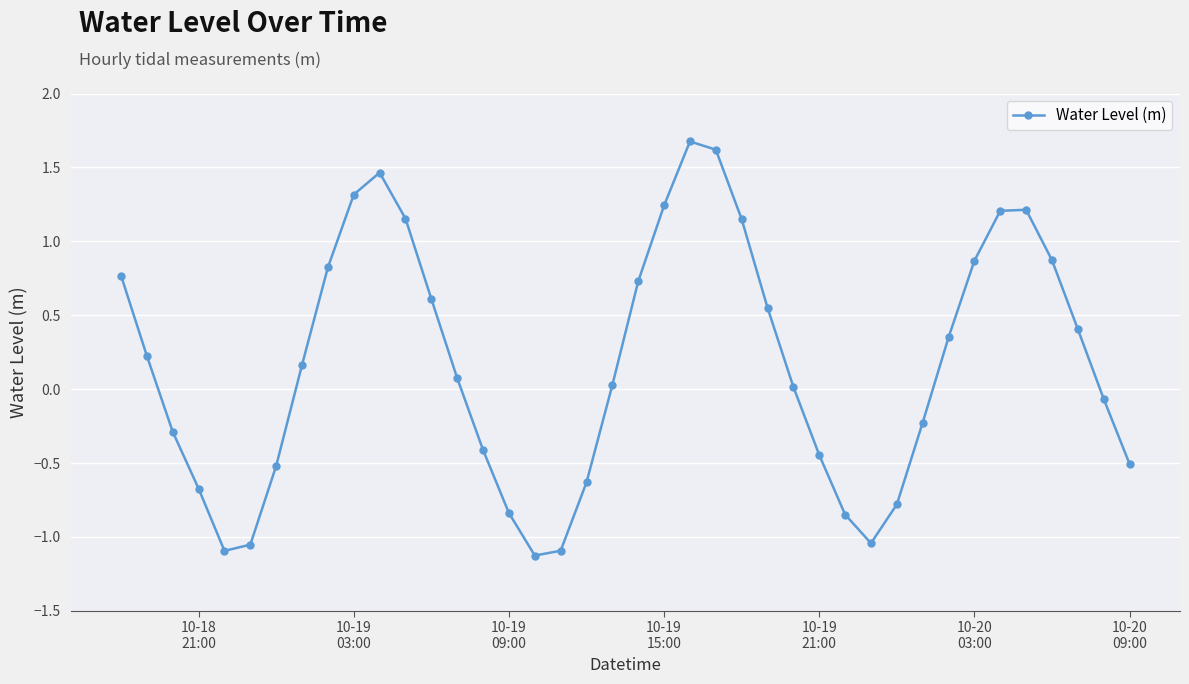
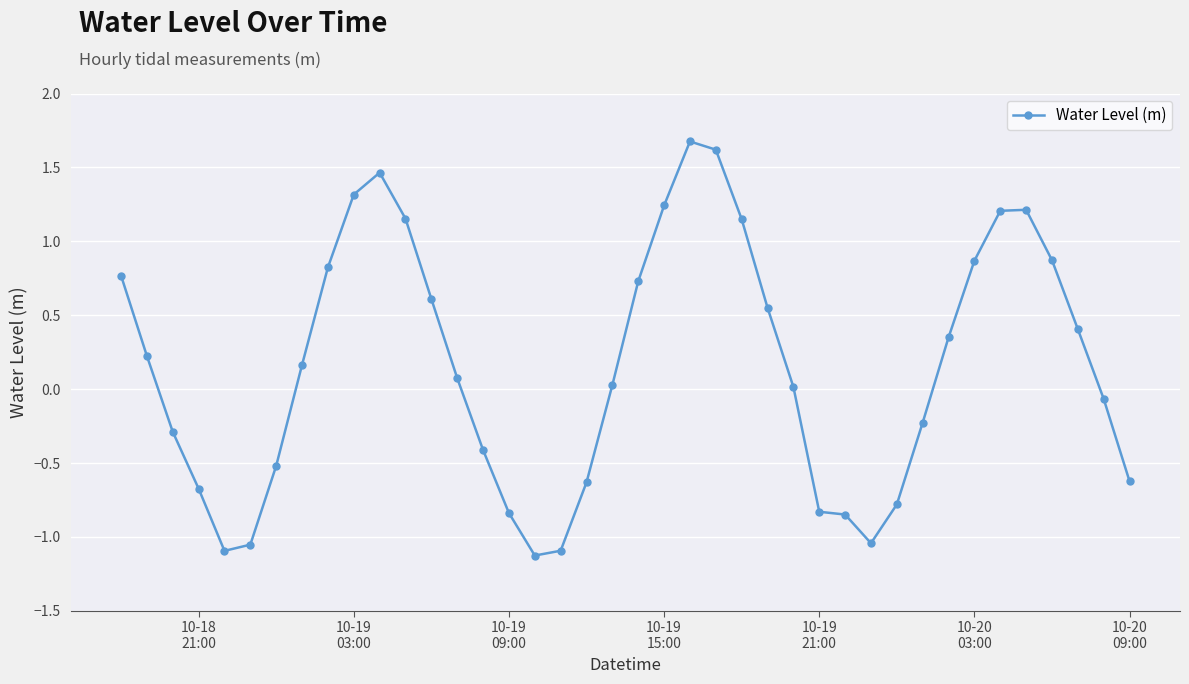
10-19 21:00: -0.45 -> -0.83
10-20 09:00: -0.51 -> -0.62
